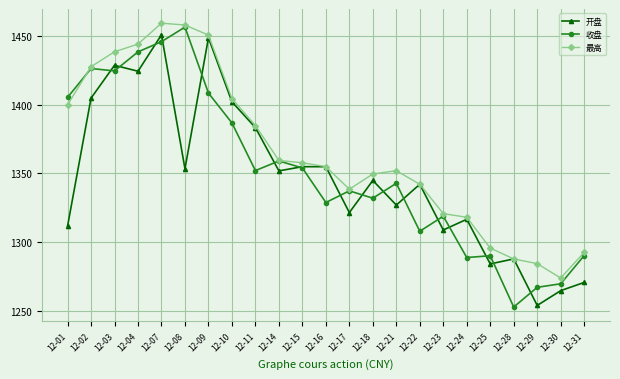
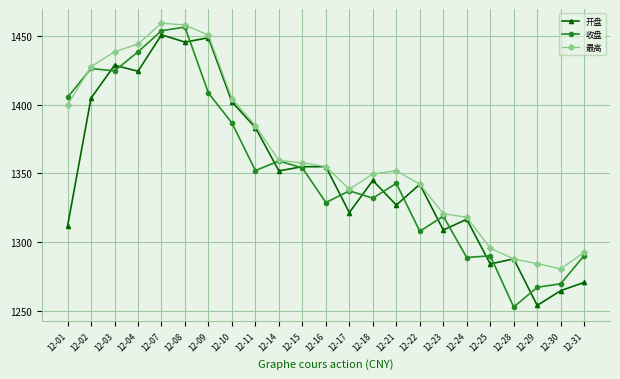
收盘, 12-07: 1446 -> 1454
开盘, 12-08: 1353 -> 1445
最高, 12-30: 1274 -> 1281
